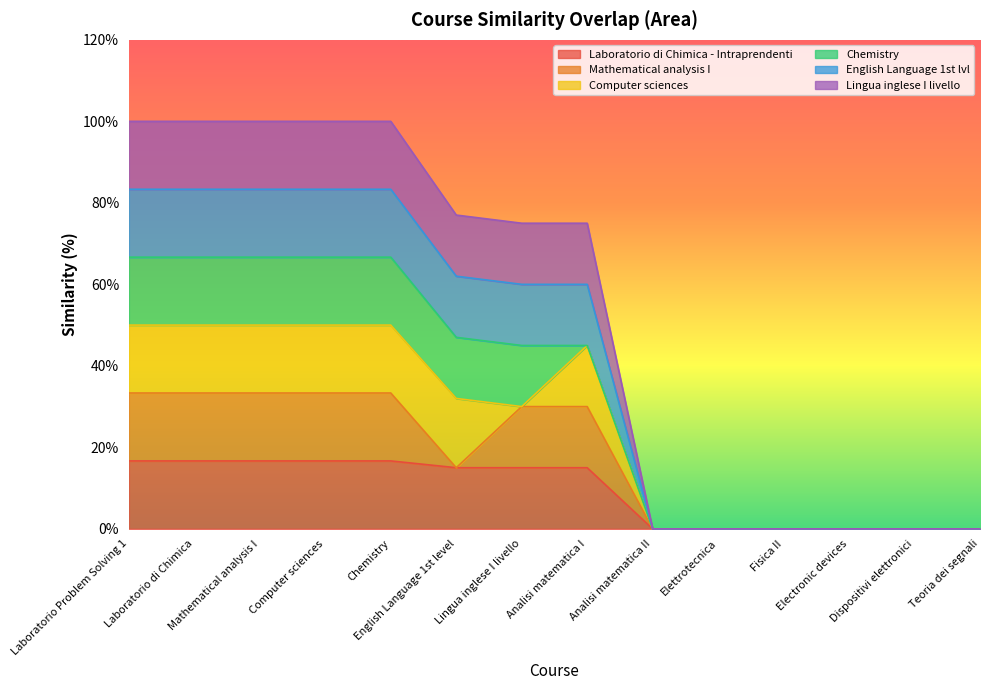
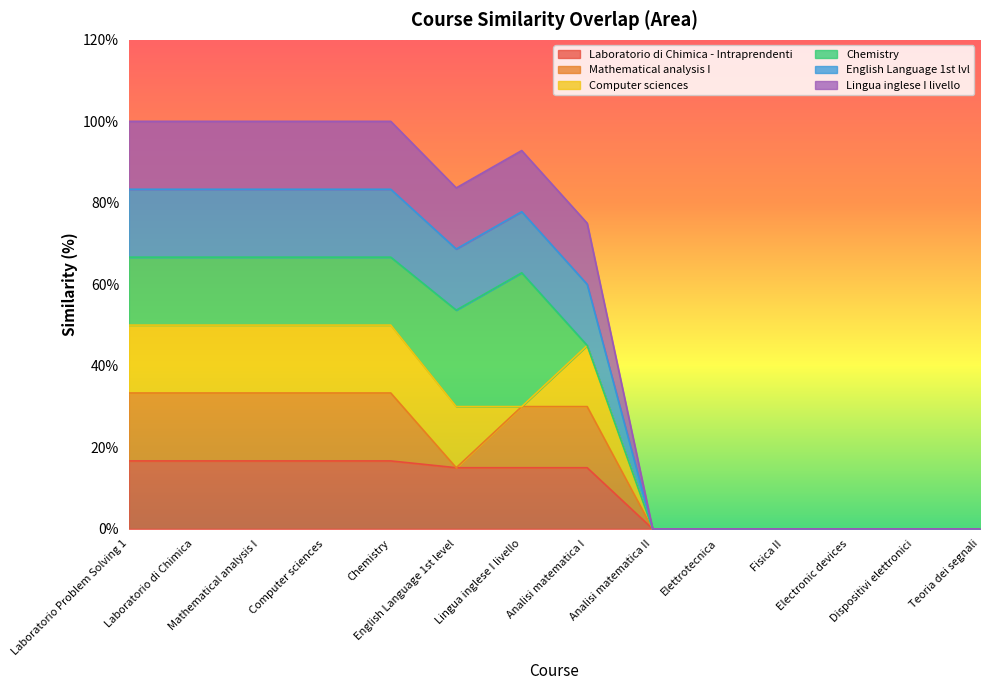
Computer sciences, English Language 1st level: 17% -> 15%
Chemistry, English Language 1st level: 15% -> 24%
Chemistry, Lingua inglese I livello: 15% -> 33%
